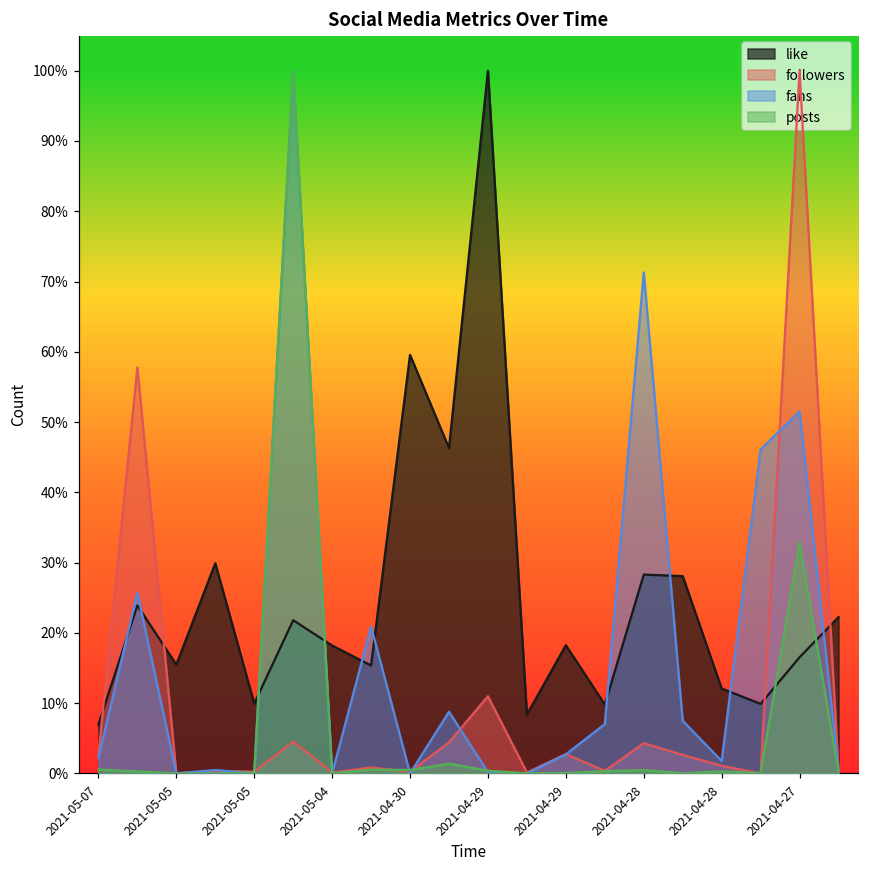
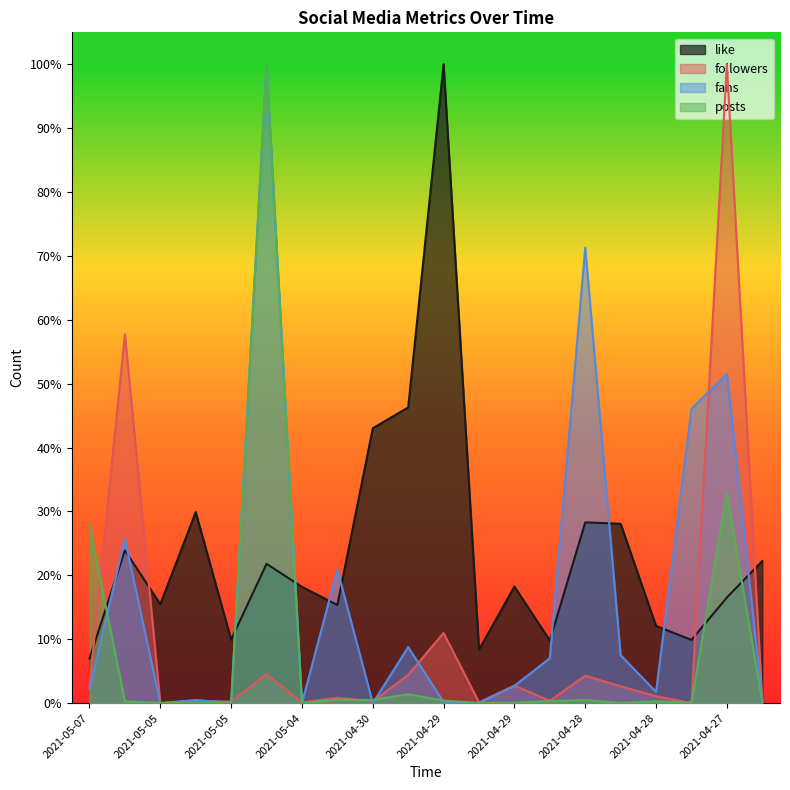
posts, 2021-05-07: 1% -> 28%
like, 2021-04-30: 60% -> 43%
